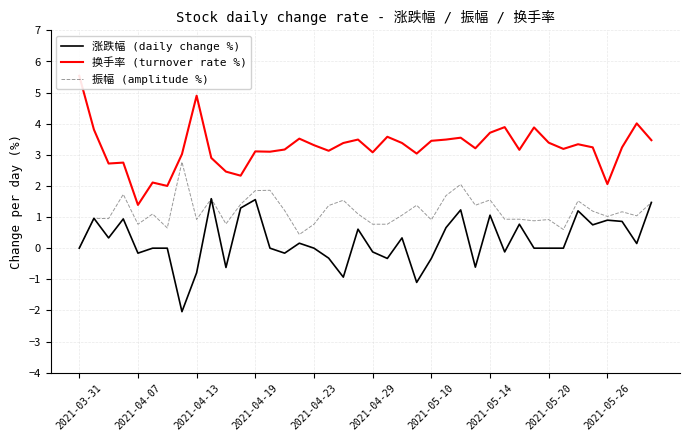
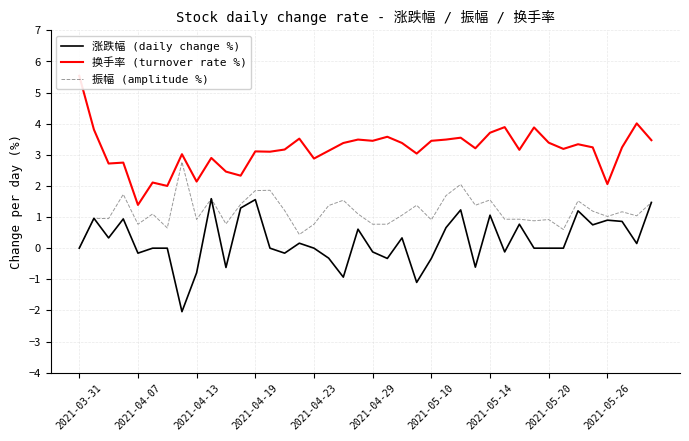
换手率 (turnover rate %), 2021-04-13: 4.9 -> 2.1
换手率 (turnover rate %), 2021-04-23: 3.3 -> 2.9
换手率 (turnover rate %), 2021-04-29: 3.1 -> 3.5
